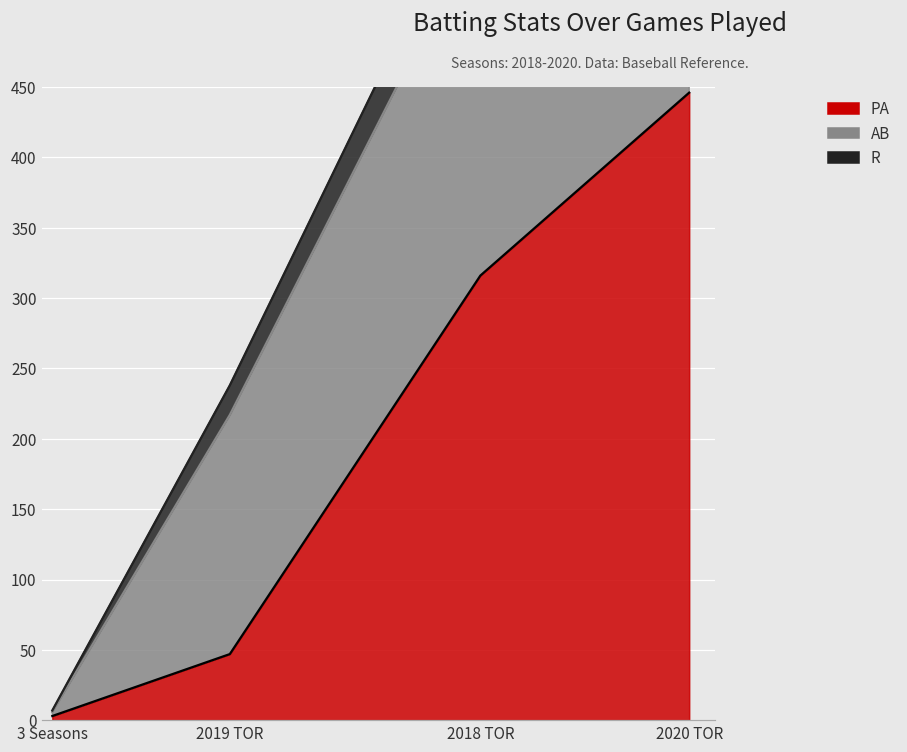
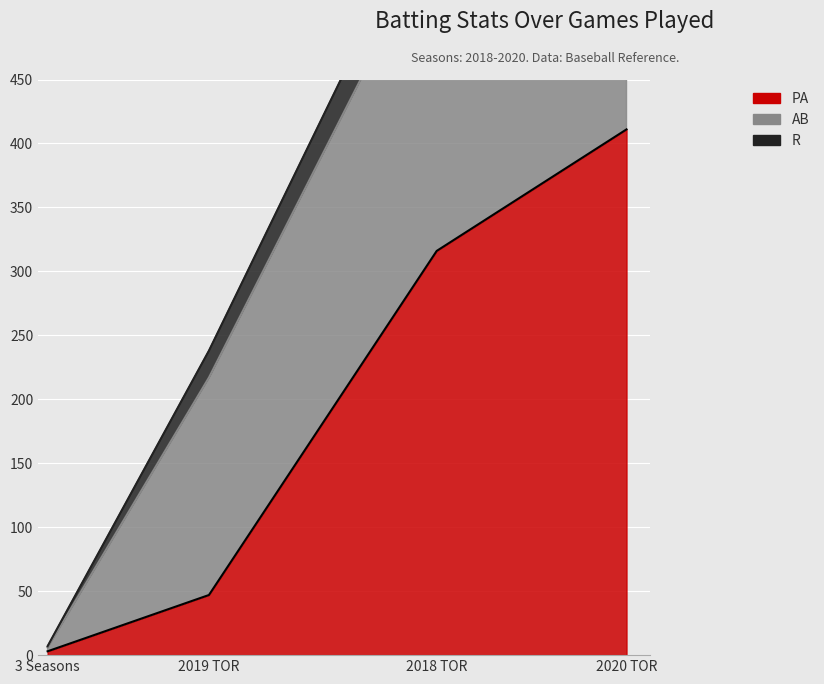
PA, 2020 TOR: 446 -> 411
